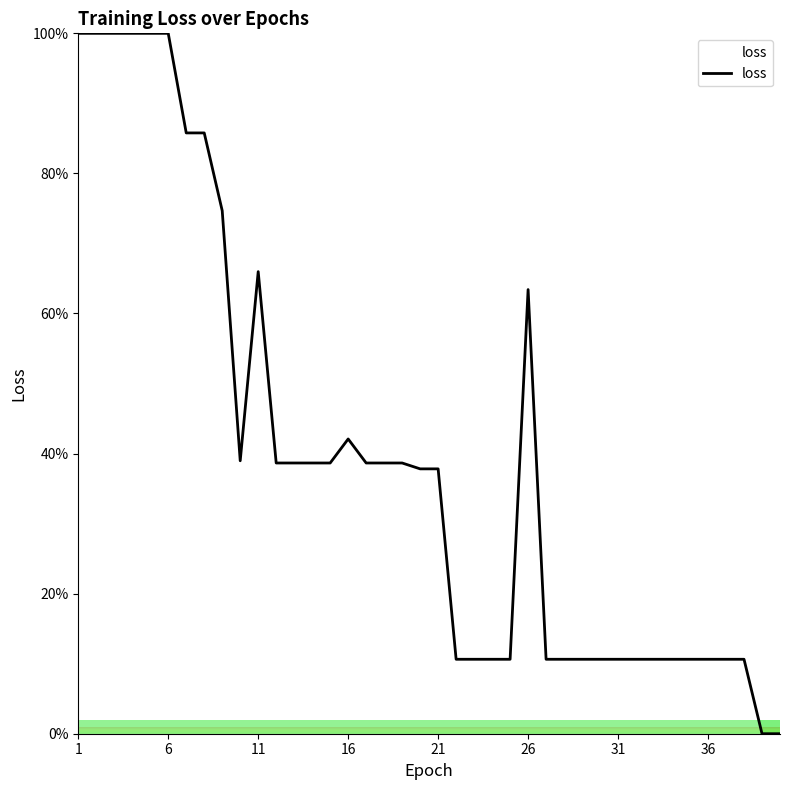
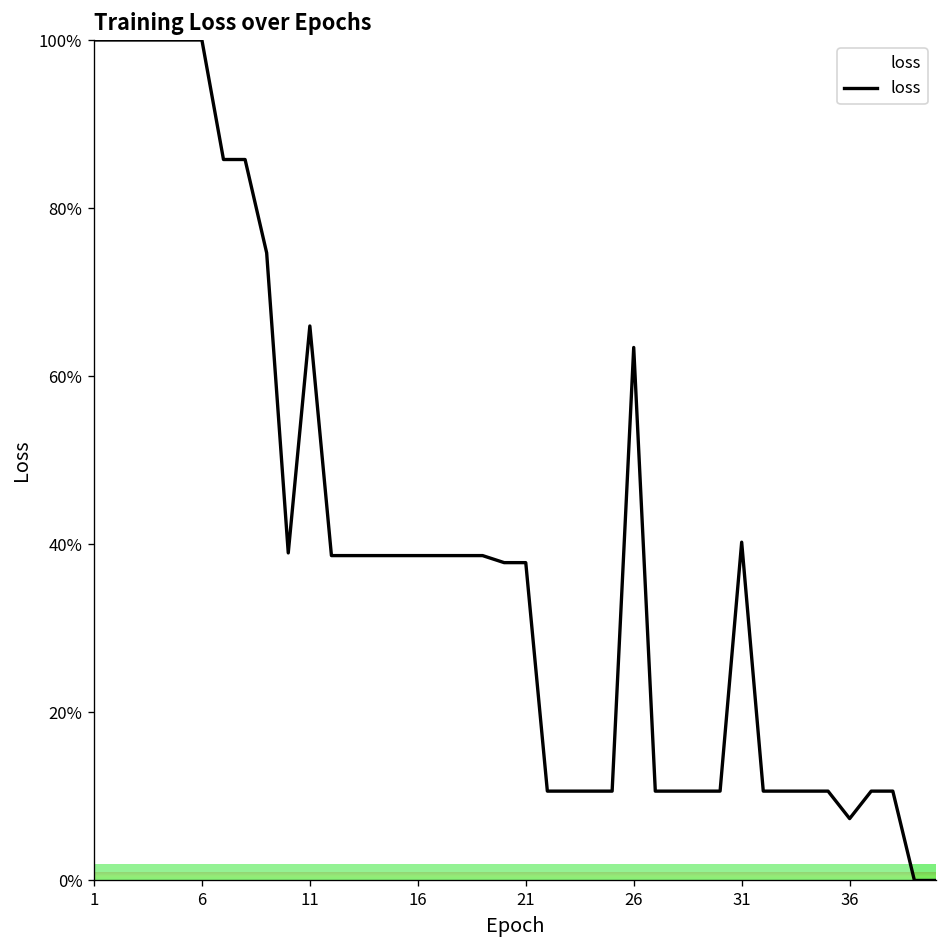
16: 42% -> 39%
31: 11% -> 40%
36: 11% -> 7%
